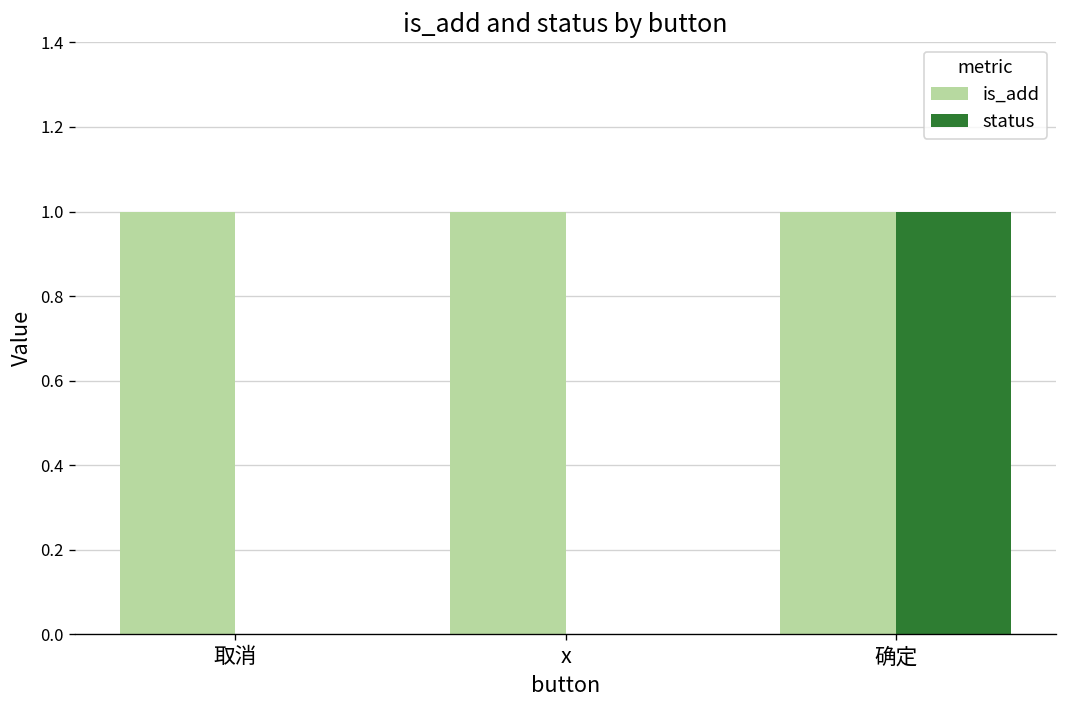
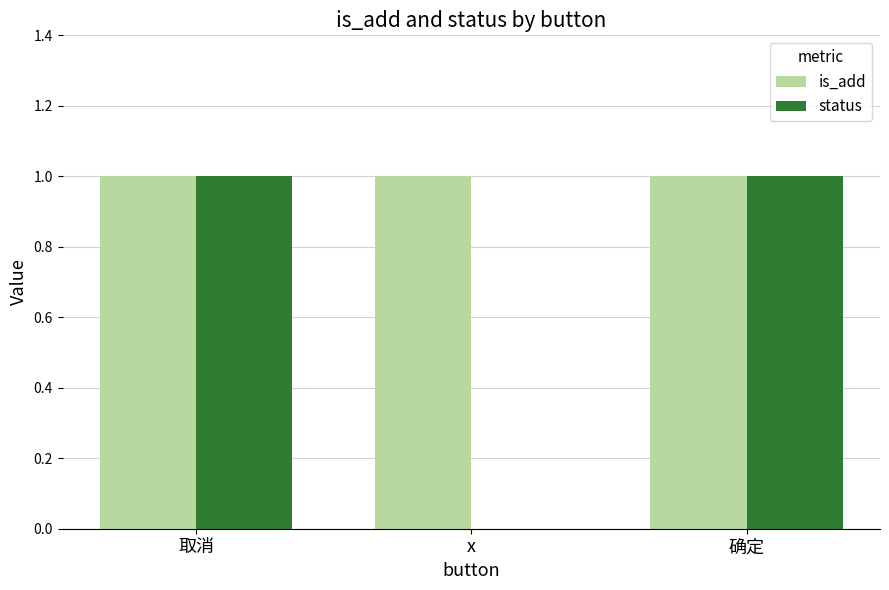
status, 取消: 0 -> 1
